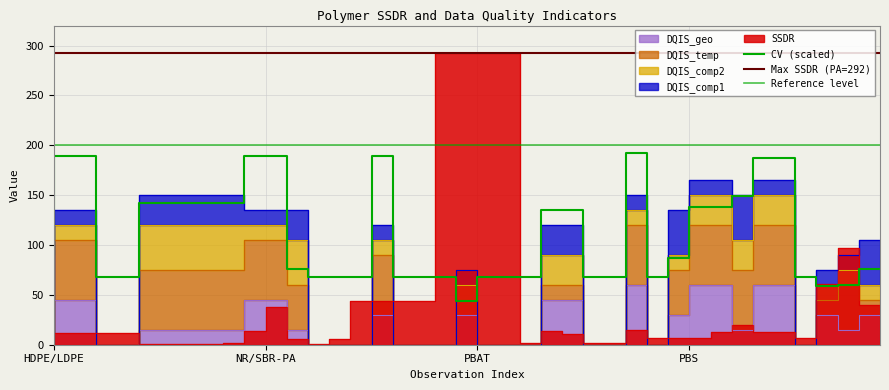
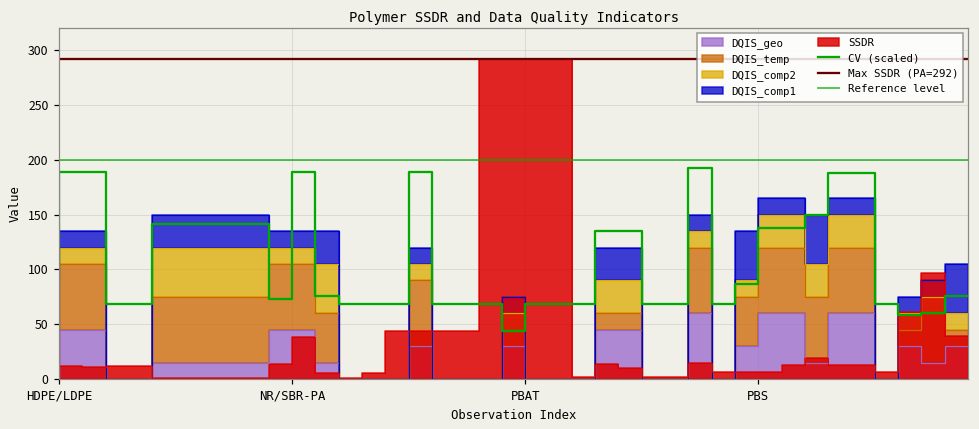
CV (scaled), NR/SBR-PA: 190 -> 70
